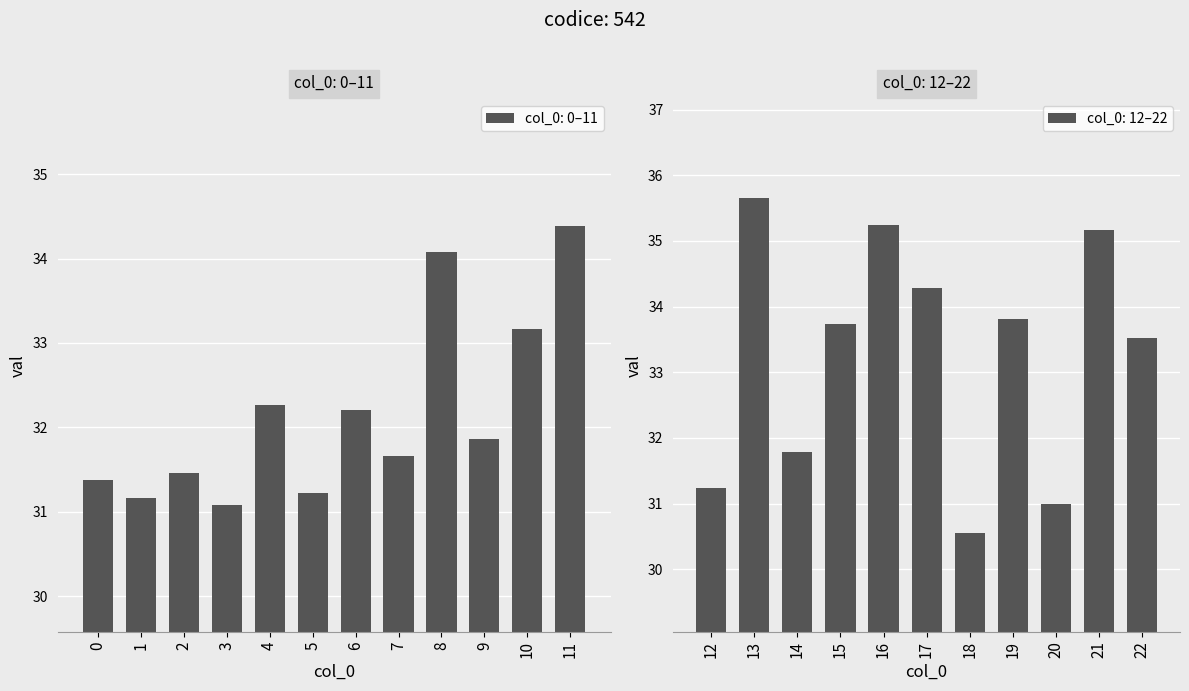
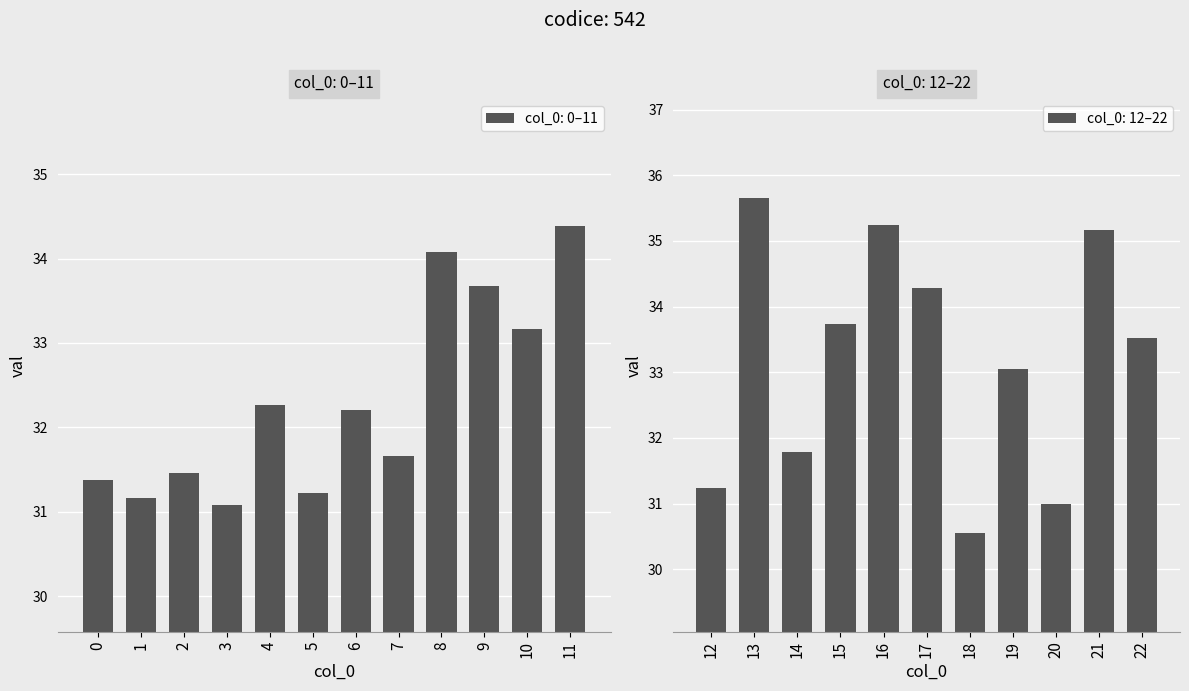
col_0: 0–11, 9: 31.9 -> 33.7
col_0: 12–22, 19: 33.8 -> 33.1
